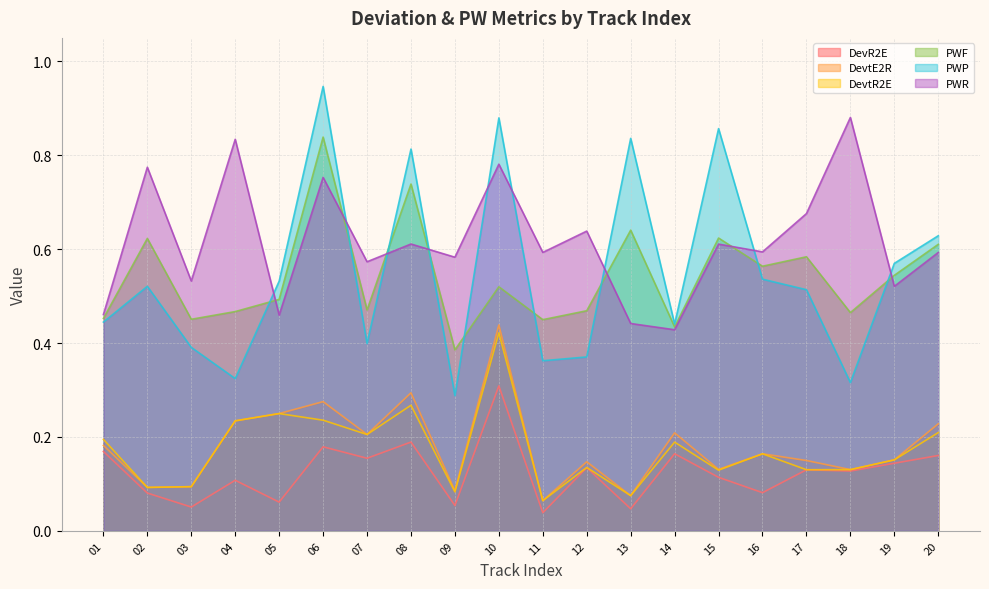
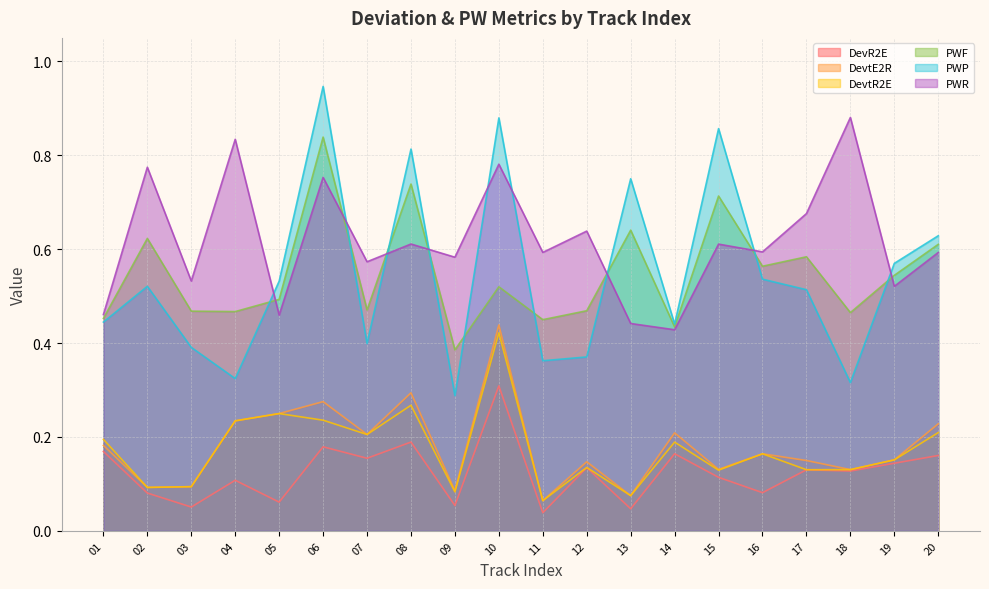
PWF, 03: 0.45 -> 0.47
PWP, 13: 0.84 -> 0.75
PWF, 15: 0.62 -> 0.71
